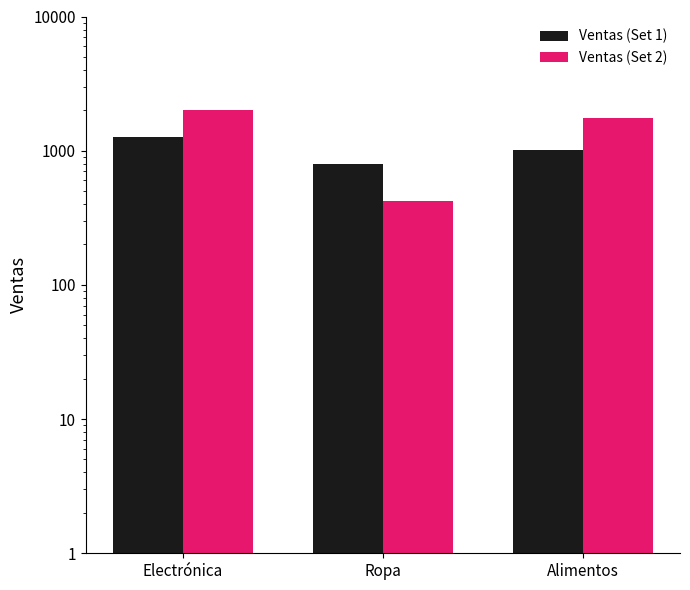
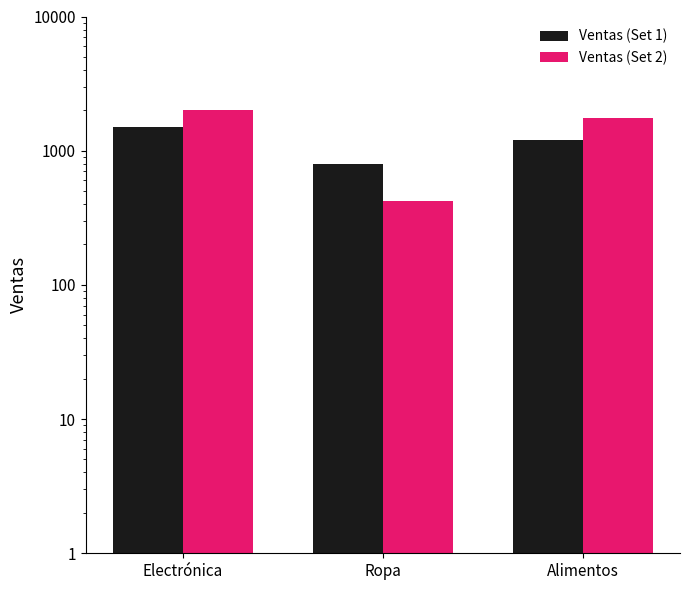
Ventas (Set 1), Electrónica: 1300 -> 1500
Ventas (Set 1), Alimentos: 1000 -> 1200
